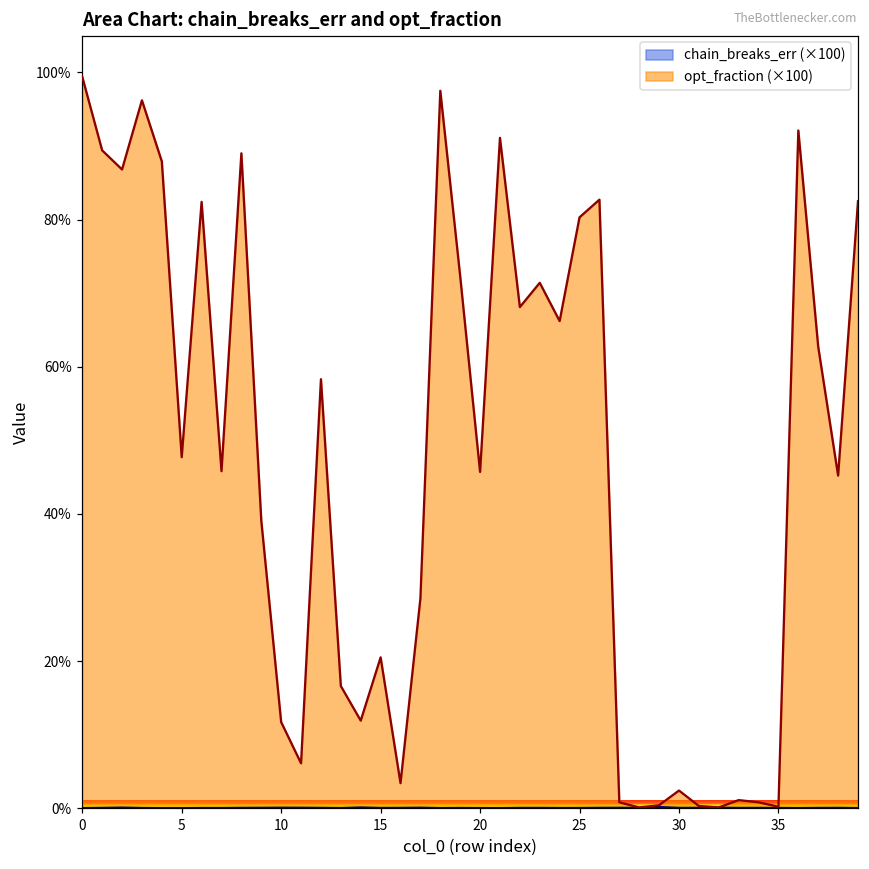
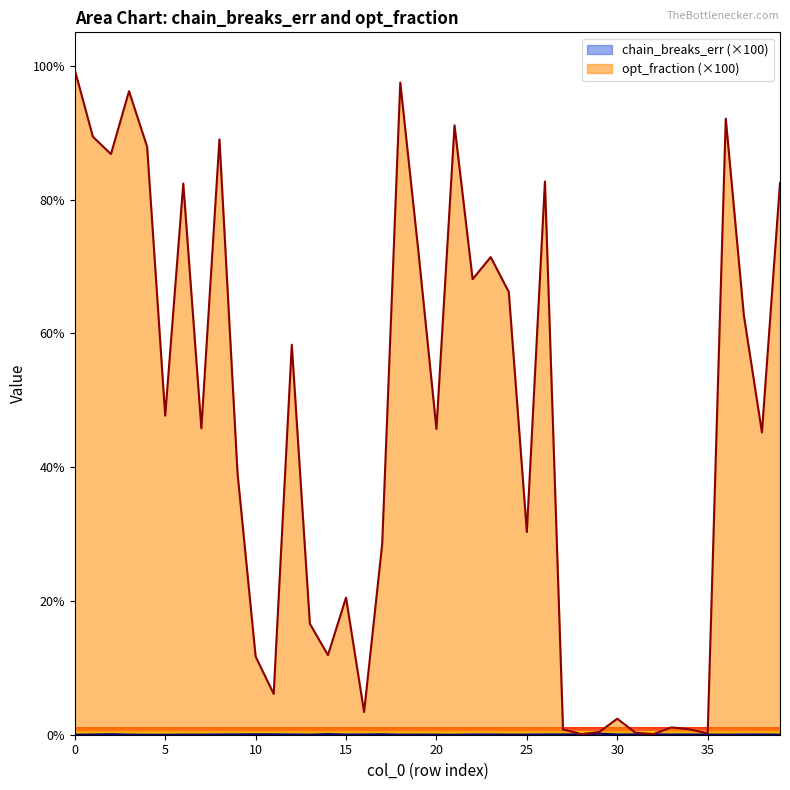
opt_fraction (×100), 25: 80% -> 30%
